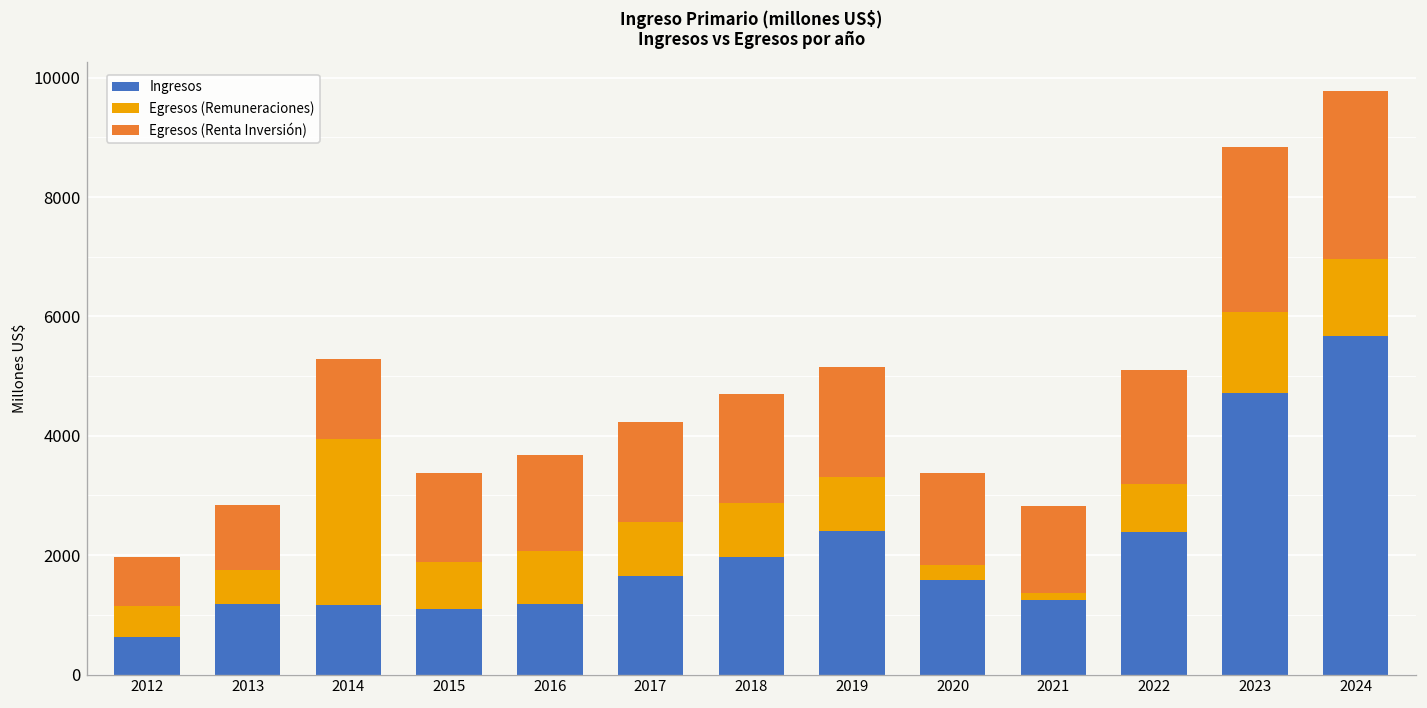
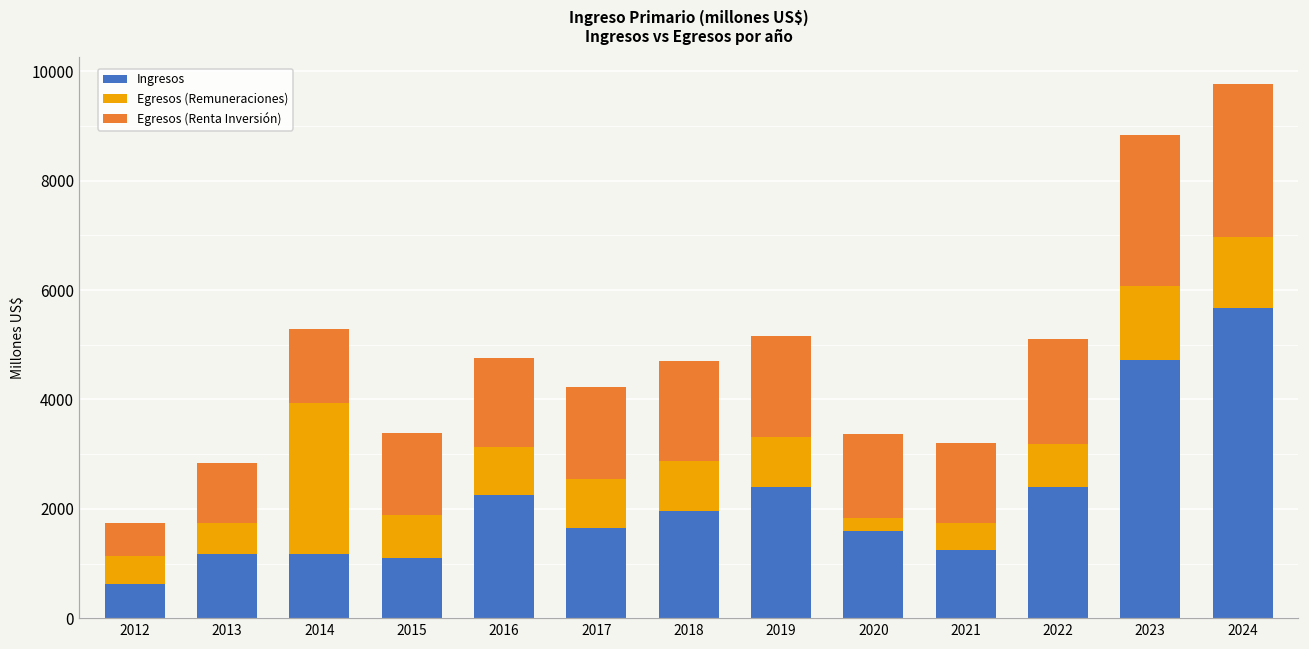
Egresos (Renta Inversión), 2012: 800 -> 600
Ingresos, 2016: 1200 -> 2300
Egresos (Remuneraciones), 2021: 100 -> 500
